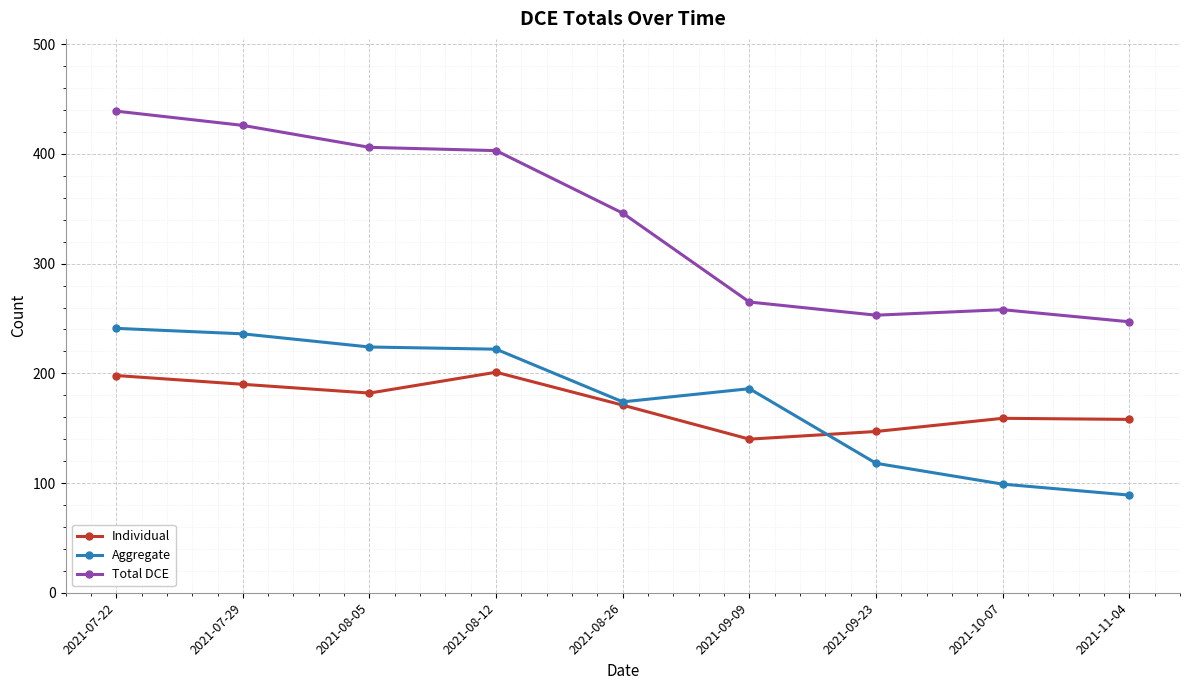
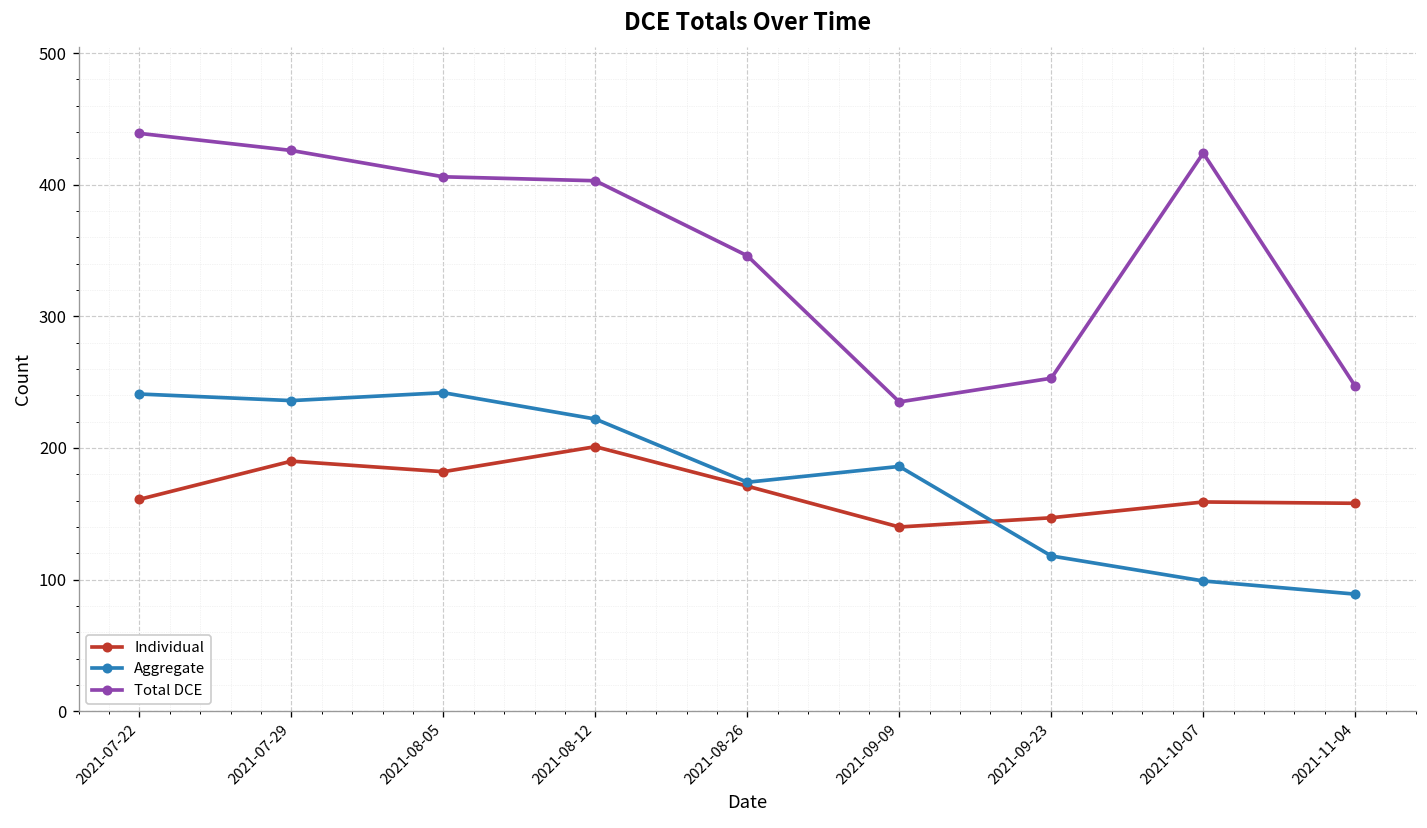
Individual, 2021-07-22: 198 -> 161
Aggregate, 2021-08-05: 224 -> 242
Total DCE, 2021-09-09: 265 -> 235
Total DCE, 2021-10-07: 258 -> 424
